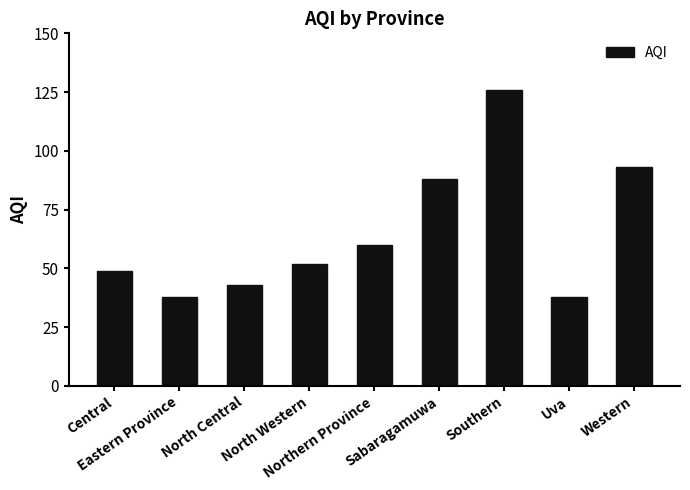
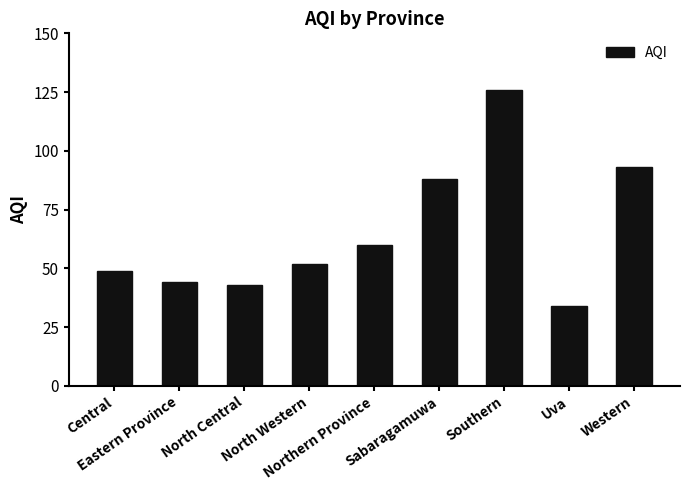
Eastern Province: 38 -> 44
Uva: 38 -> 34
